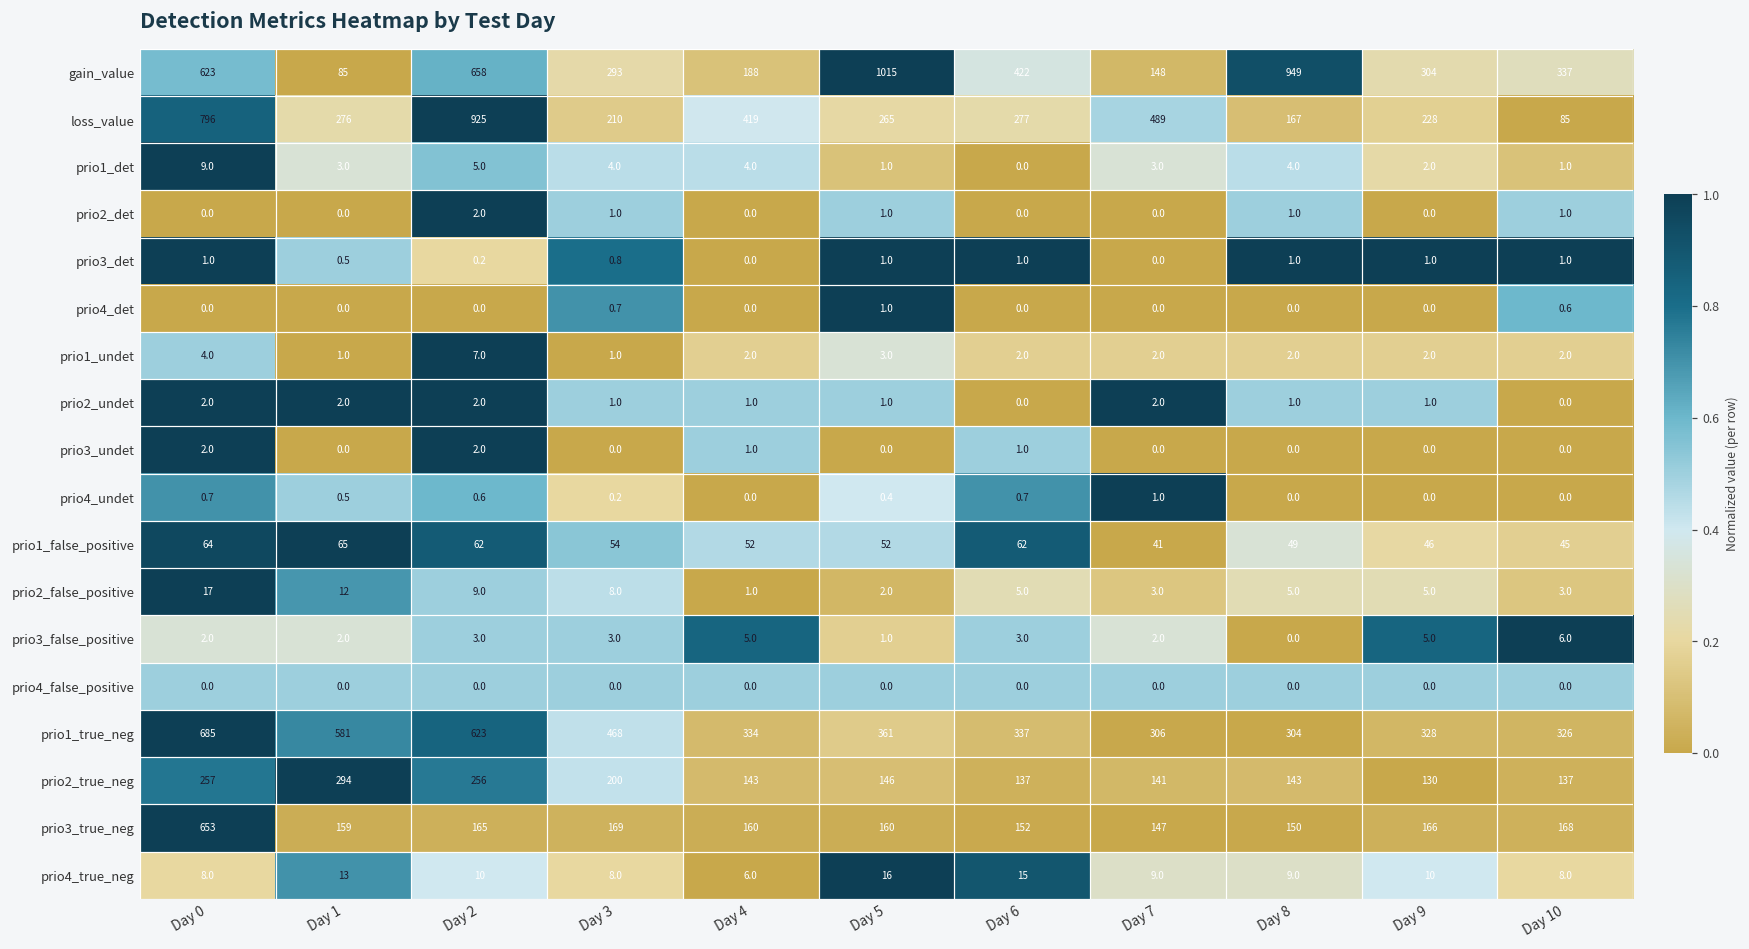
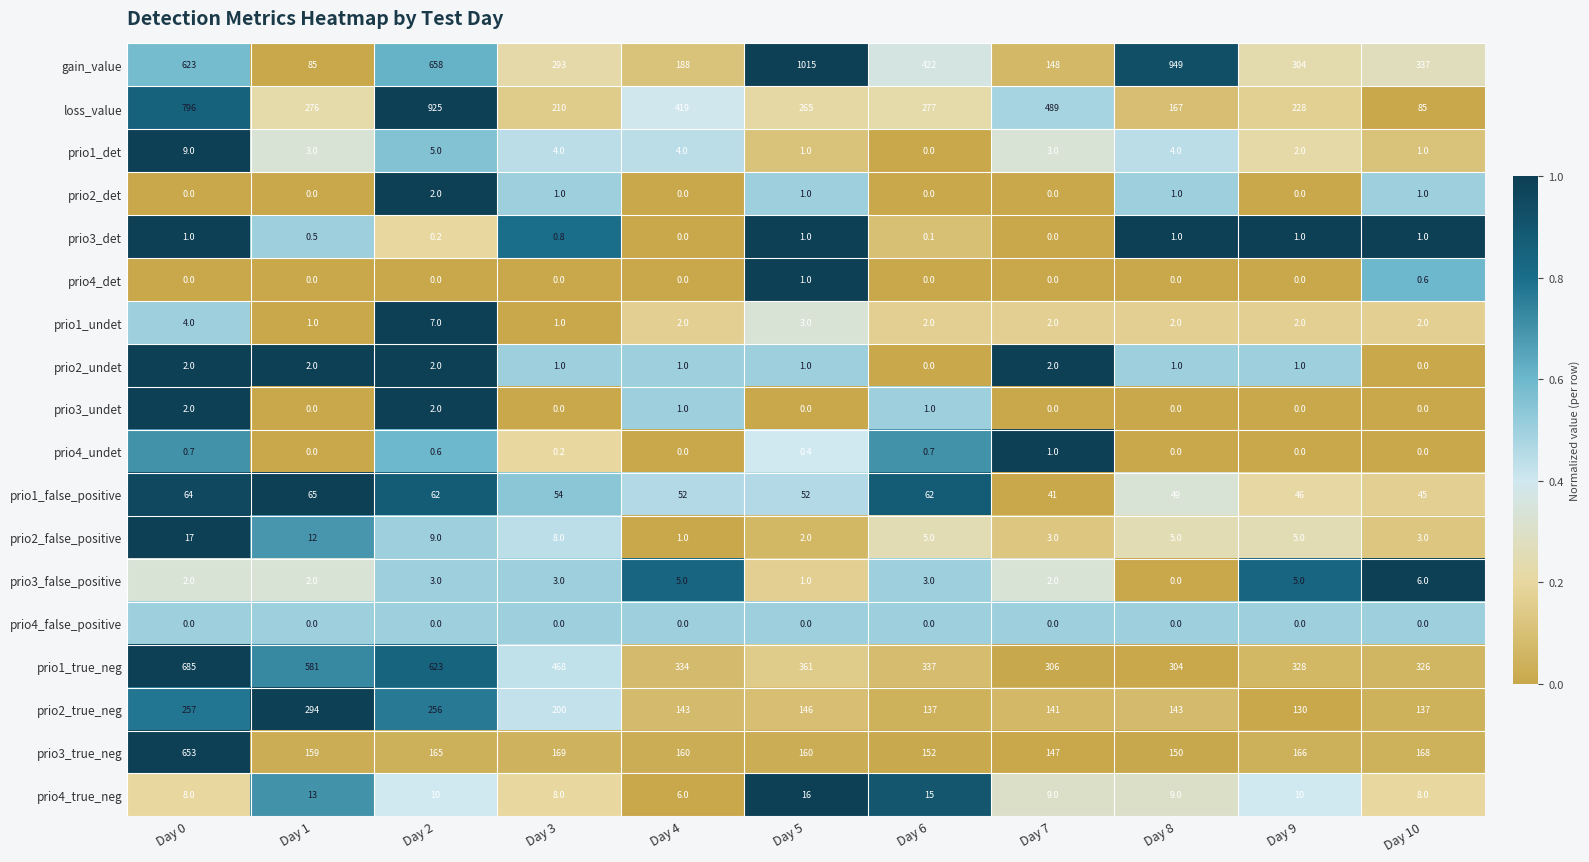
prio3_det, Day 6: 1.0 -> 0.1
prio4_det, Day 3: 0.7 -> 0.0
prio4_undet, Day 1: 0.5 -> 0.0
